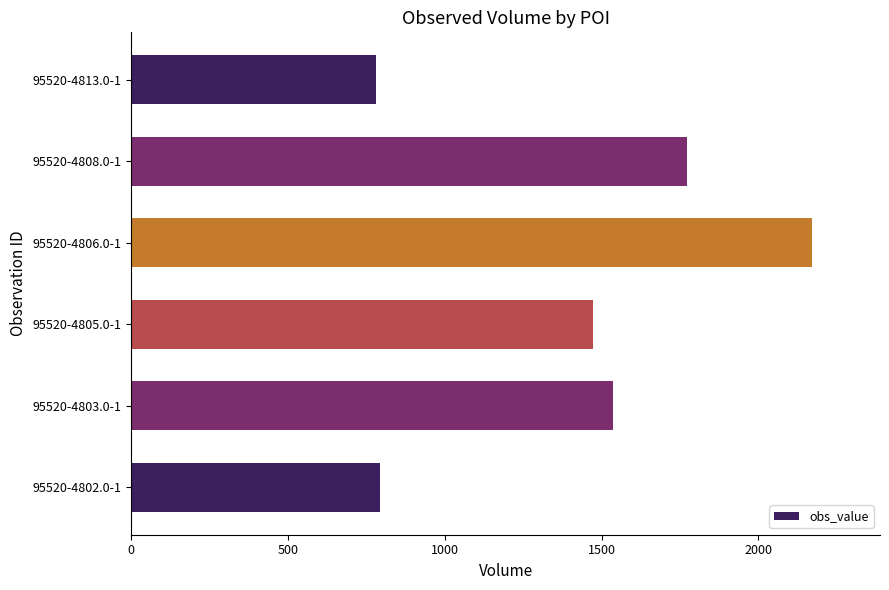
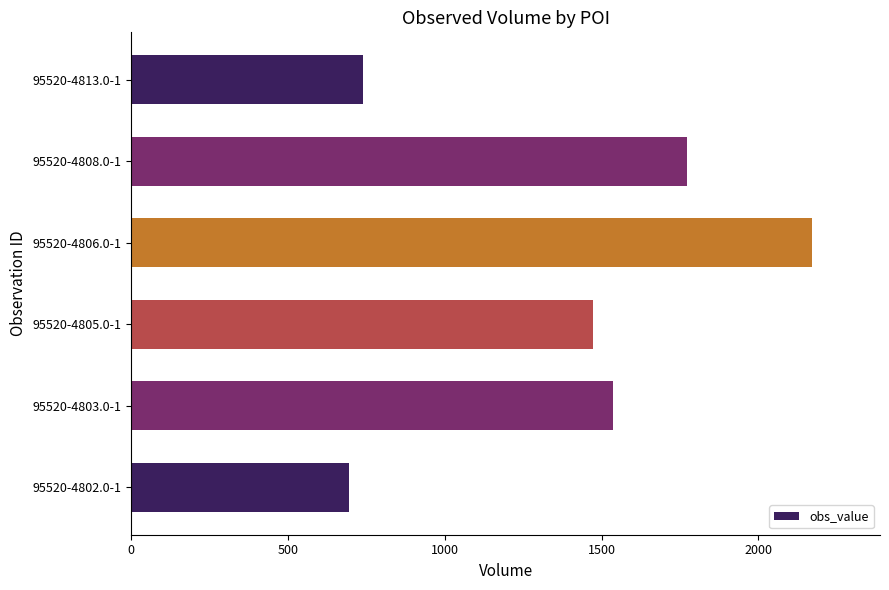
95520-4813.0-1: 780 -> 740
95520-4802.0-1: 790 -> 700
